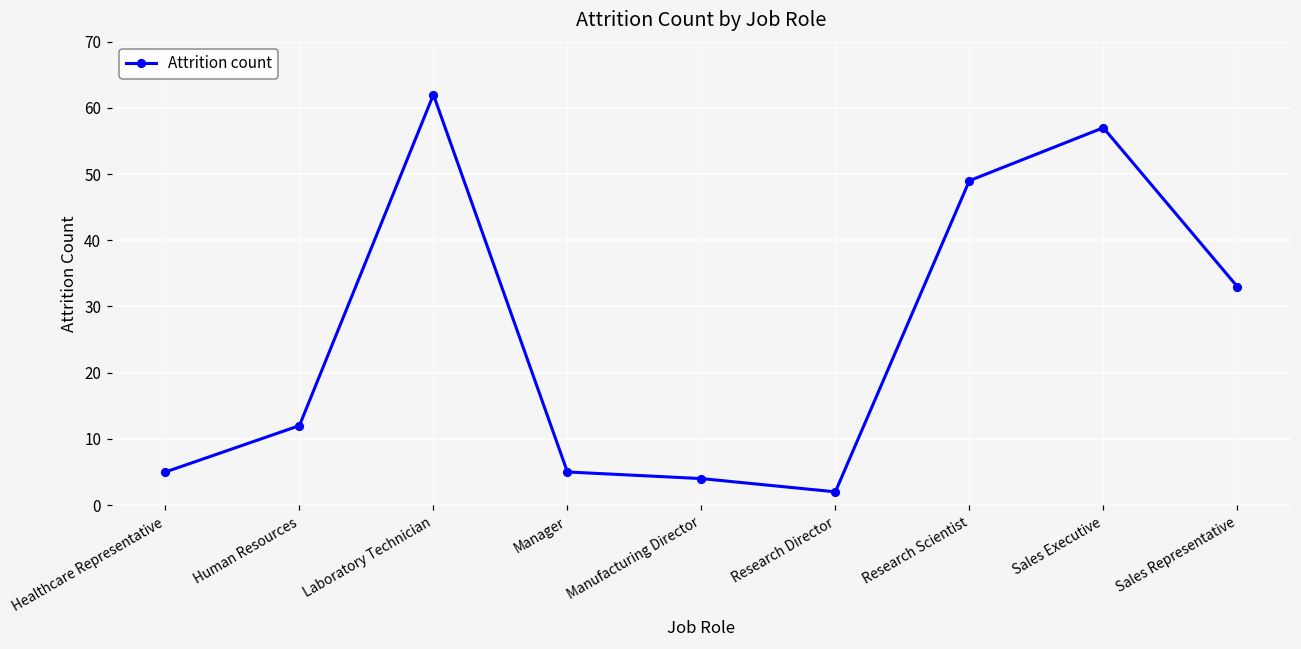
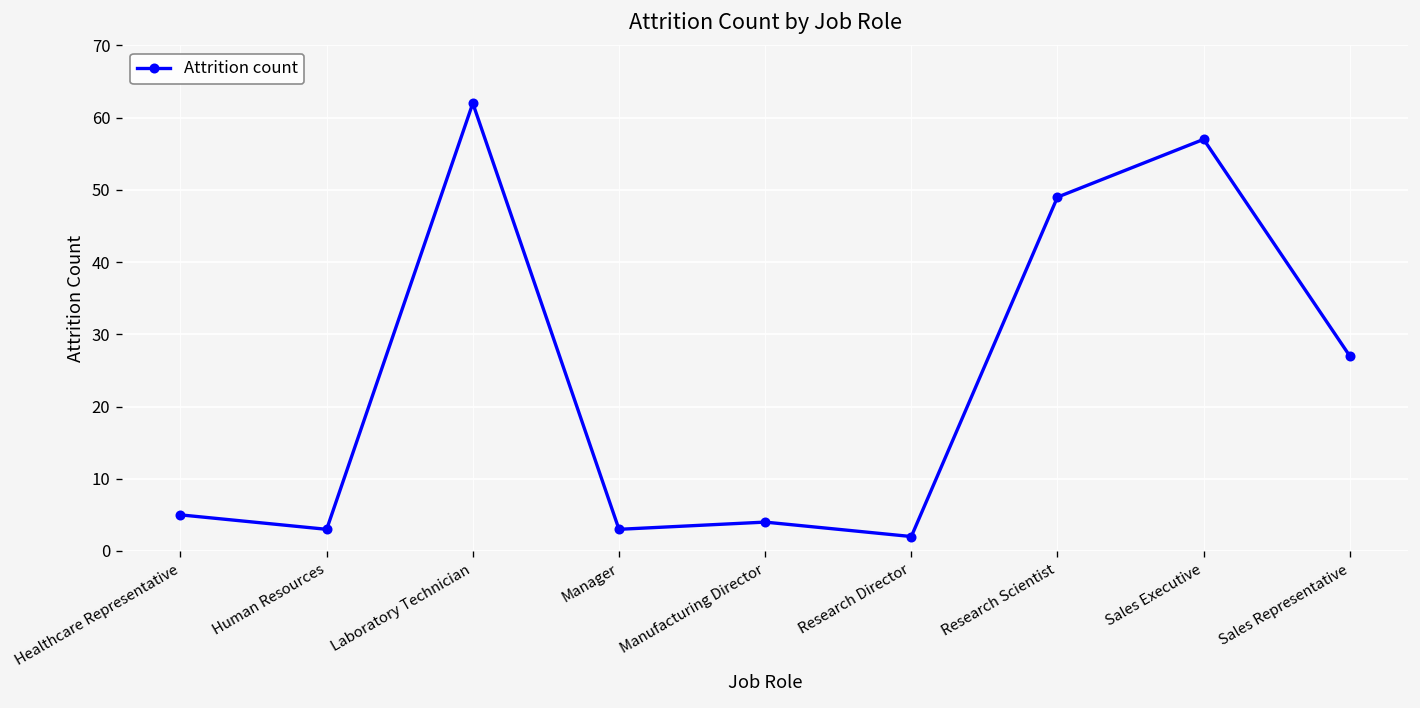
Human Resources: 12 -> 3
Manager: 5 -> 3
Sales Representative: 33 -> 27
